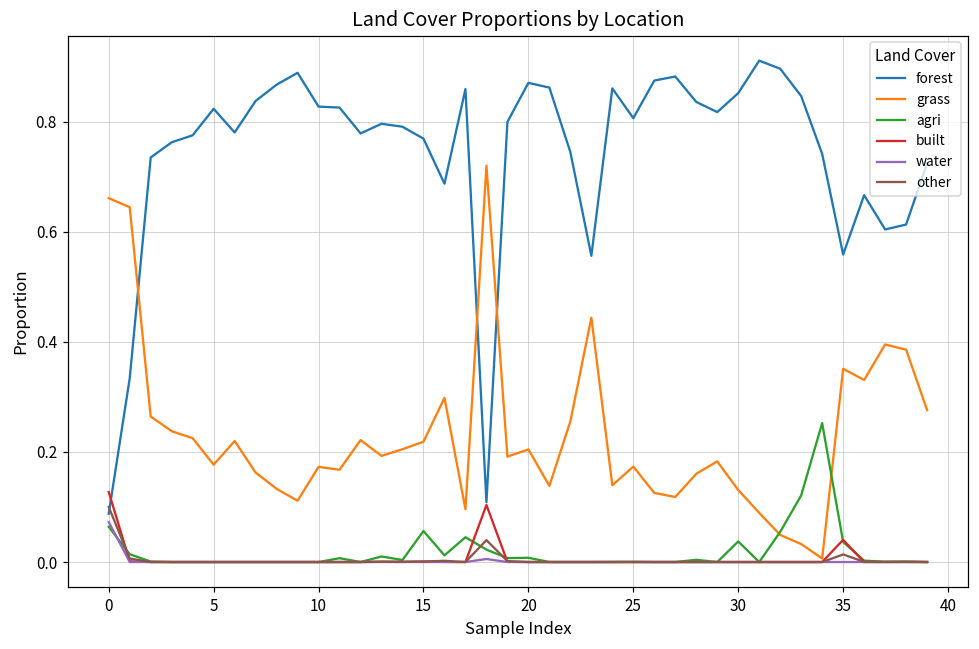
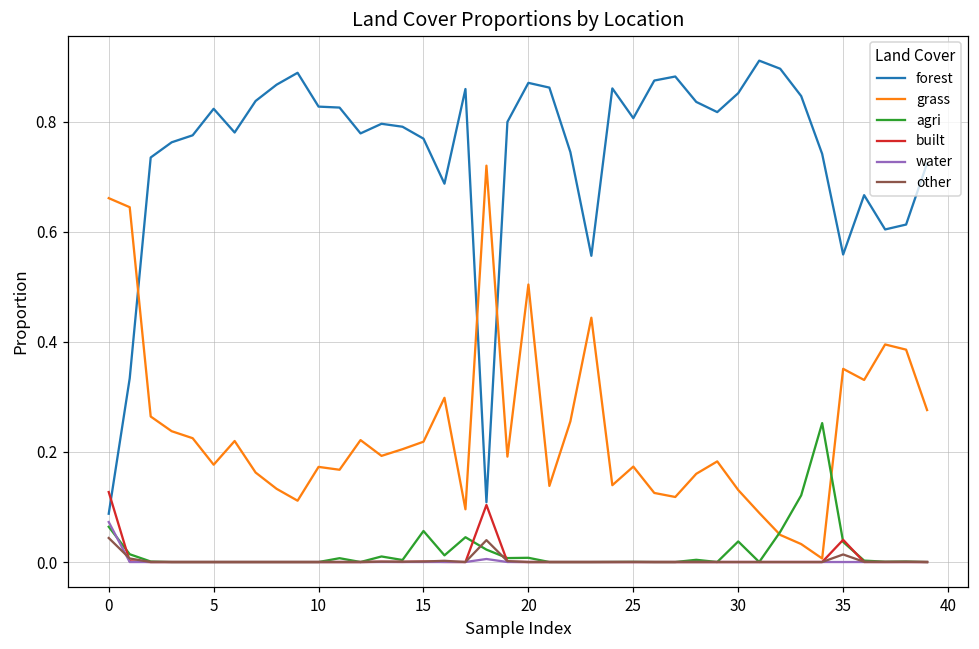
other, 0: 0.10 -> 0.04
grass, 20: 0.20 -> 0.50
